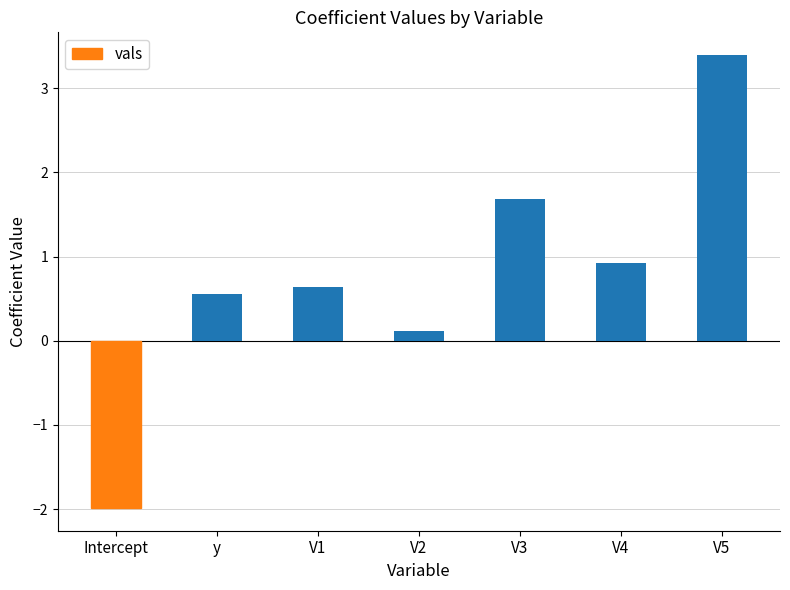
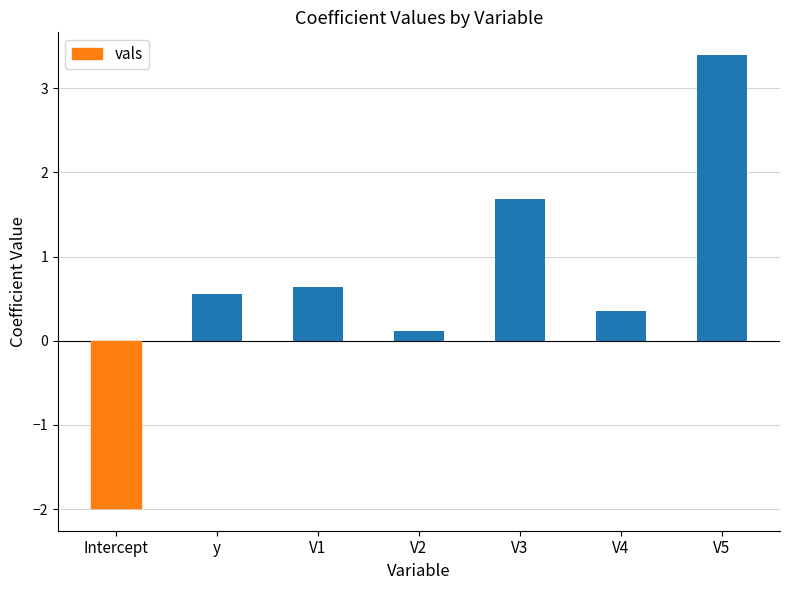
V4: 0.9 -> 0.4
